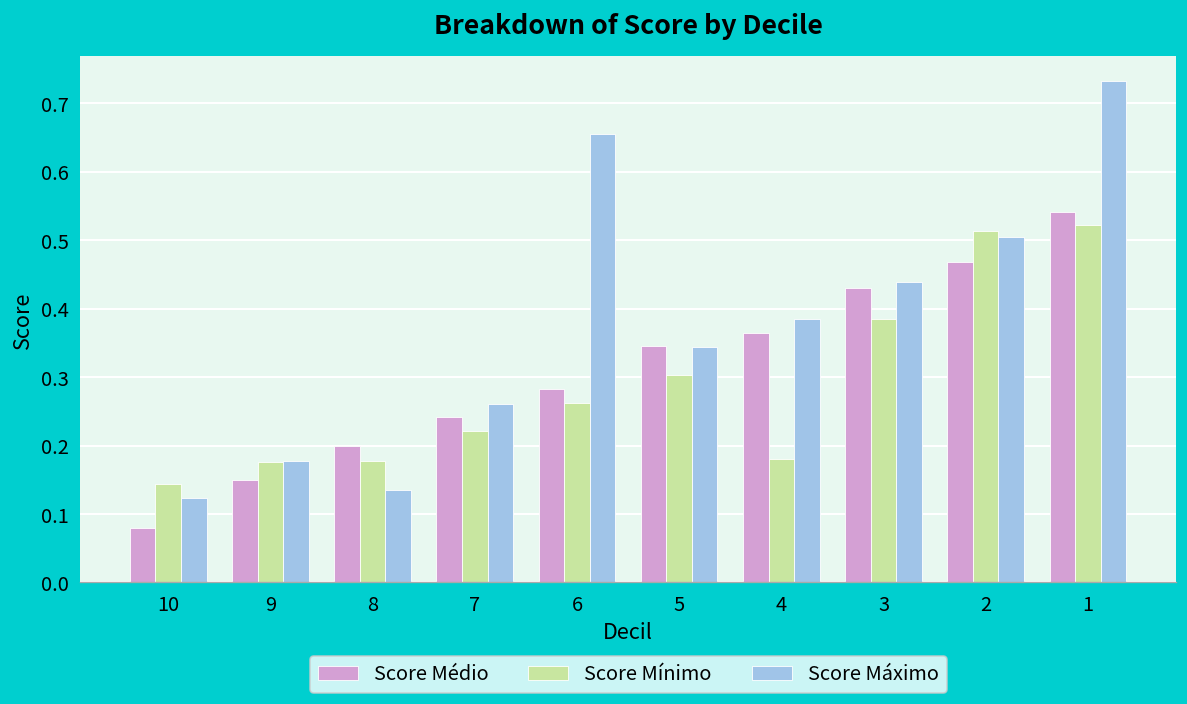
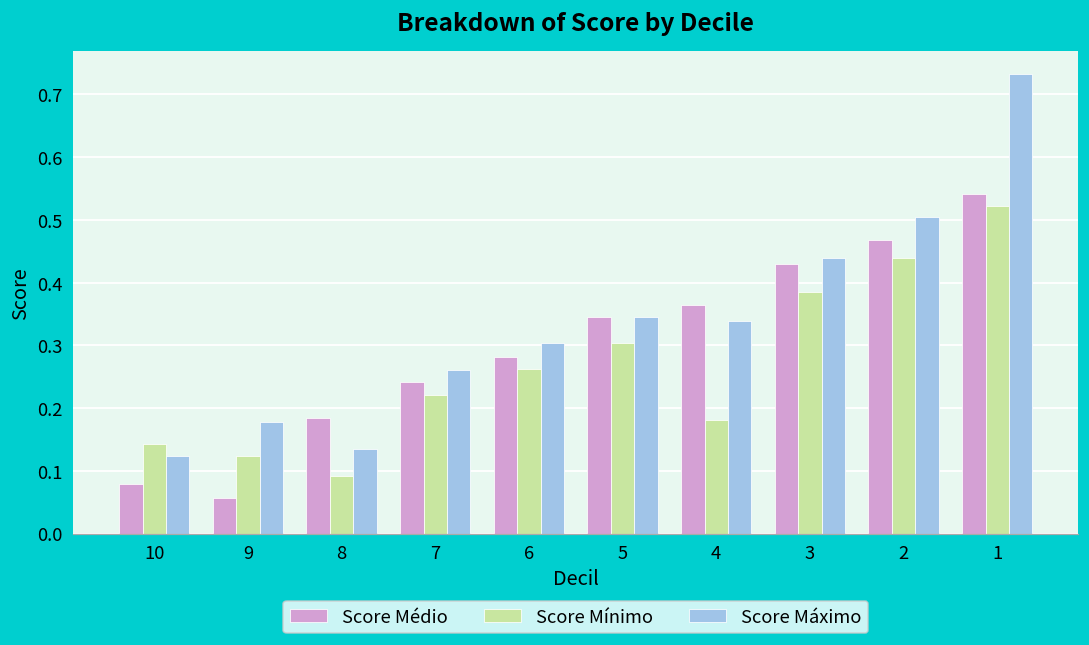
Score Médio, 9: 0.15 -> 0.06
Score Mínimo, 9: 0.18 -> 0.12
Score Médio, 8: 0.20 -> 0.18
Score Mínimo, 8: 0.18 -> 0.09
Score Máximo, 6: 0.66 -> 0.30
Score Máximo, 4: 0.39 -> 0.34
Score Mínimo, 2: 0.51 -> 0.44
